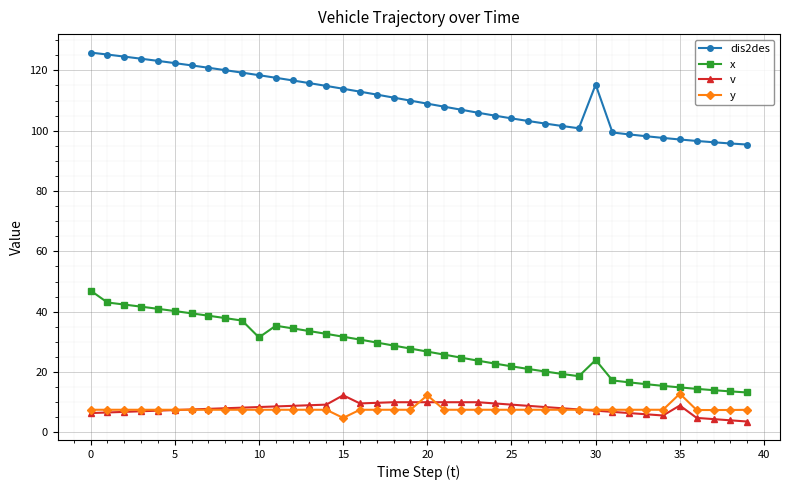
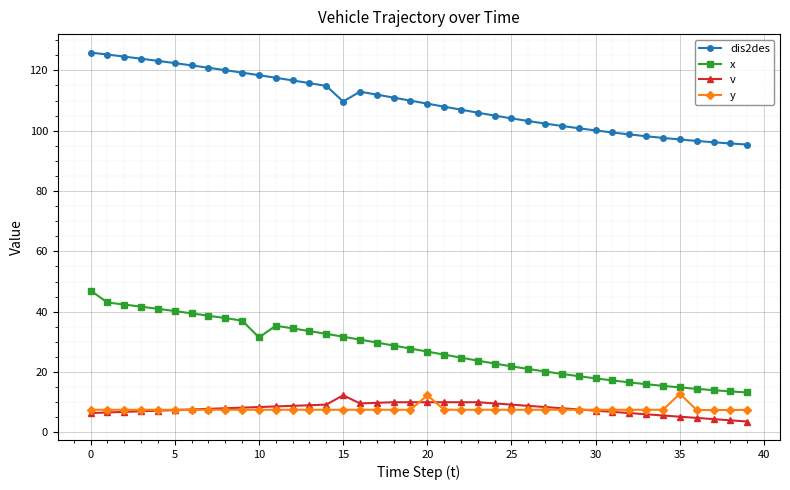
dis2des, 15: 114 -> 110
y, 15: 5 -> 8
dis2des, 30: 115 -> 100
x, 30: 24 -> 18
v, 35: 9 -> 5
